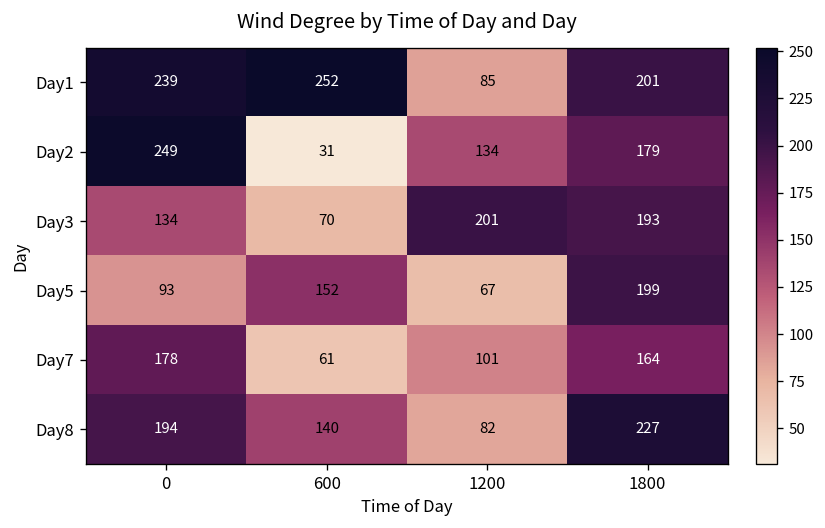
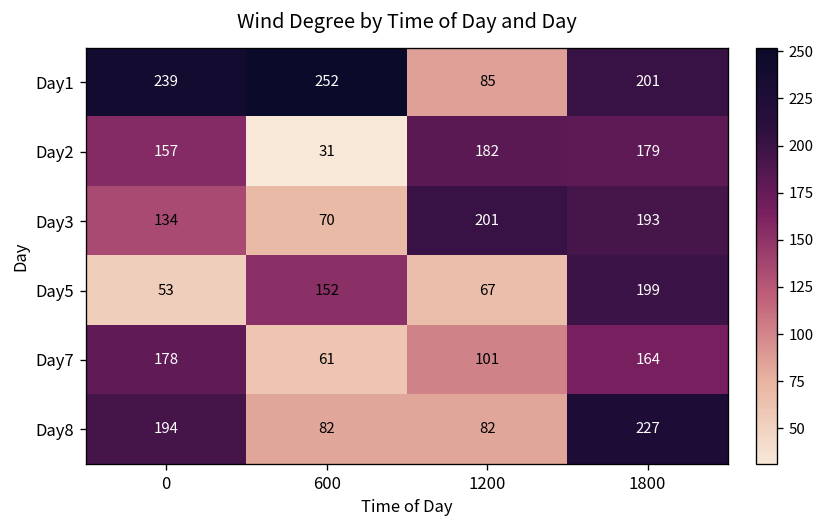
Day2, 0: 249 -> 157
Day2, 1200: 134 -> 182
Day5, 0: 93 -> 53
Day8, 600: 140 -> 82
